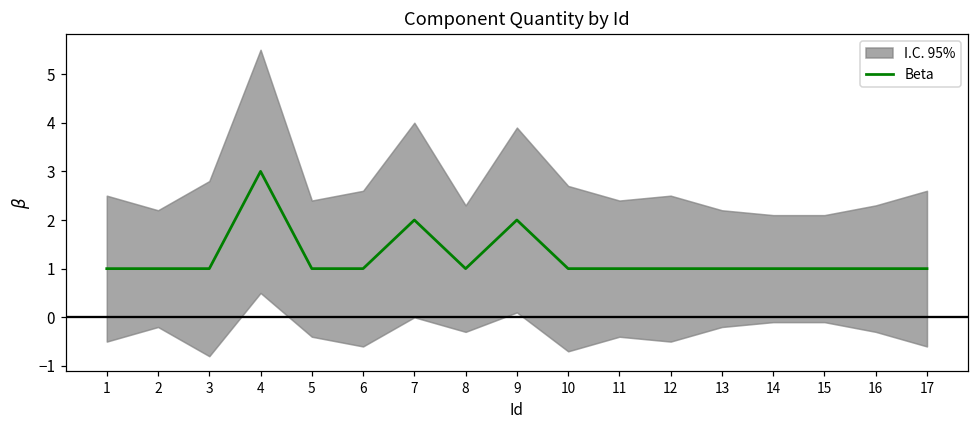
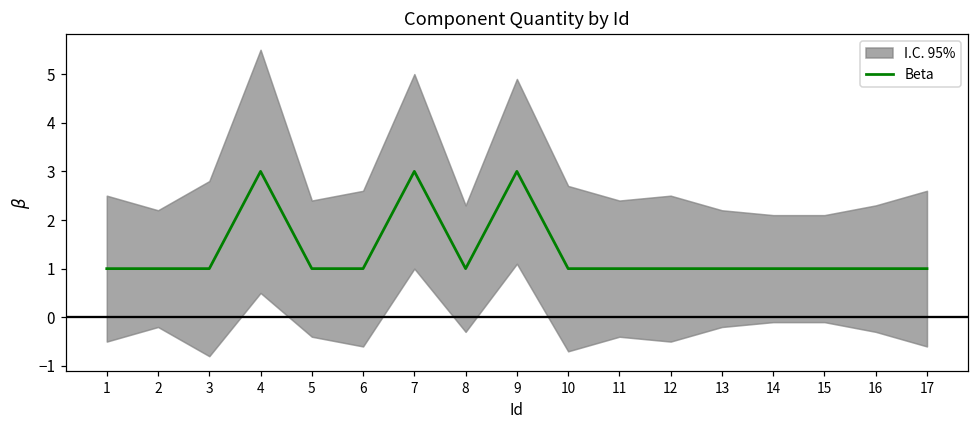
Beta, 7: 2 -> 3
Beta, 9: 2 -> 3
